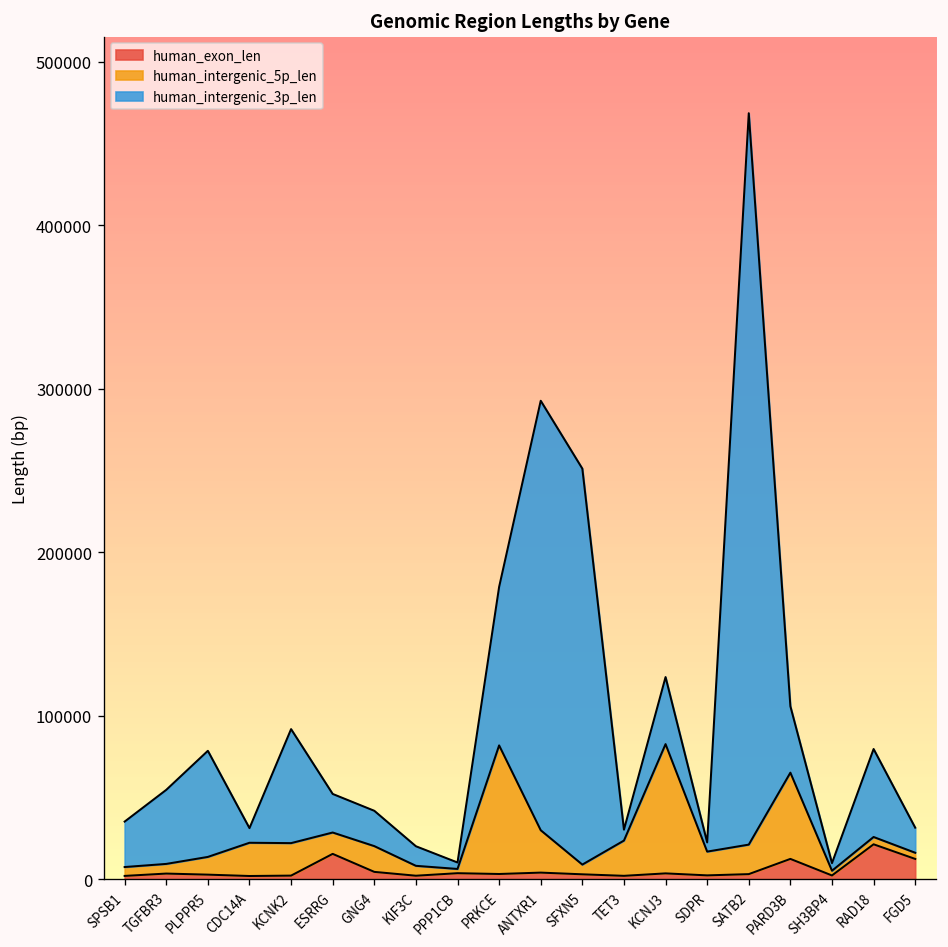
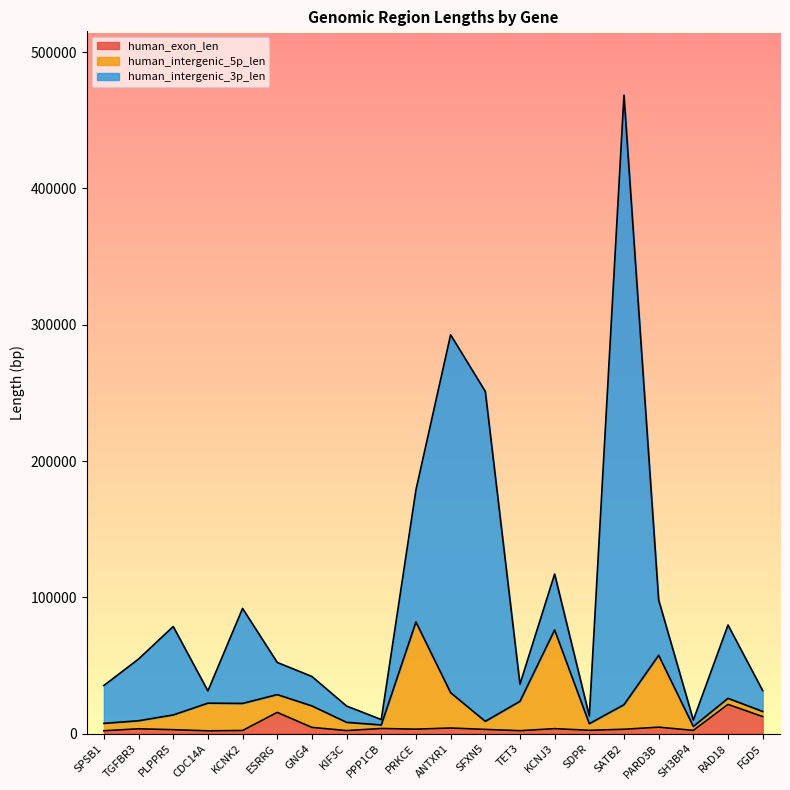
human_intergenic_3p_len, TET3: 7000 -> 13000
human_intergenic_5p_len, KCNJ3: 79000 -> 72000
human_intergenic_5p_len, SDPR: 15000 -> 5000
human_exon_len, PARD3B: 12000 -> 5000
